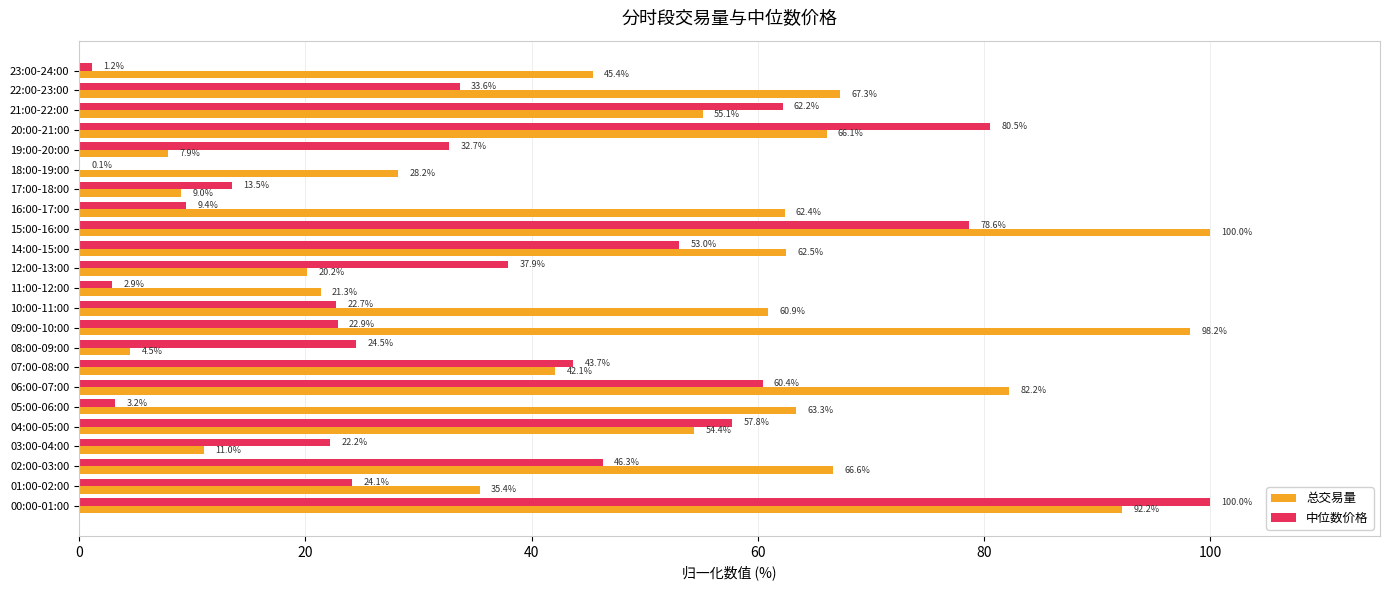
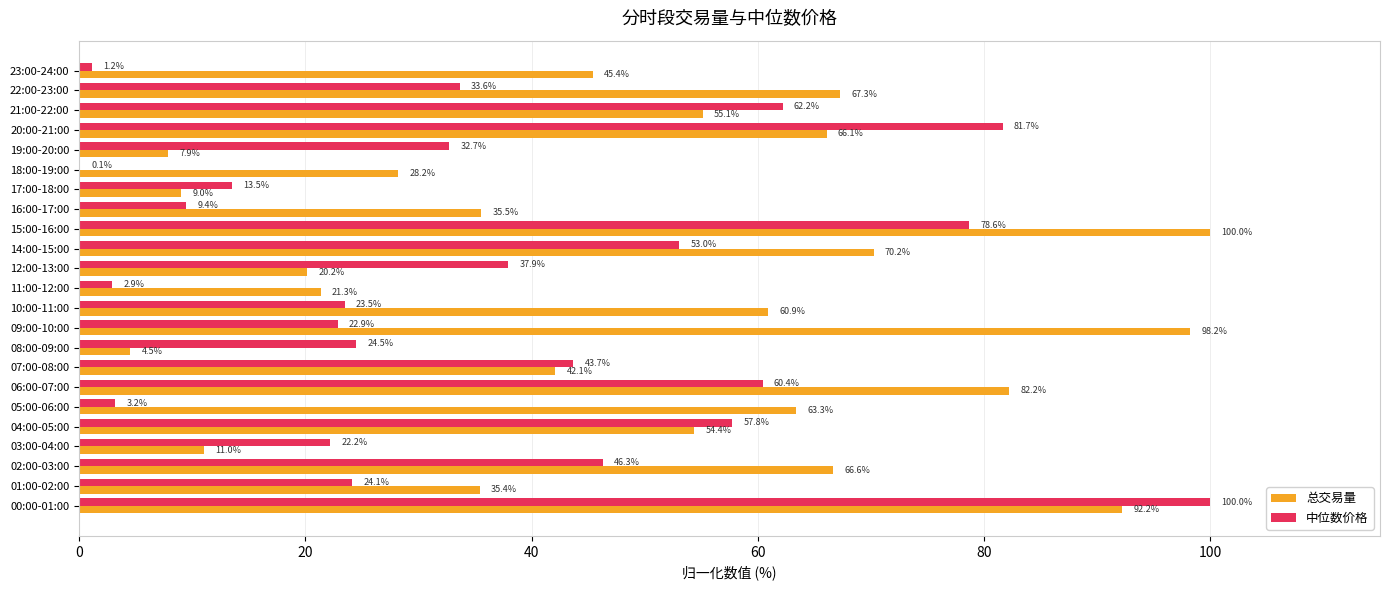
中位数价格, 20:00-21:00: 80.5% -> 81.7%
总交易量, 16:00-17:00: 62.4% -> 35.5%
总交易量, 14:00-15:00: 62.5% -> 70.2%
中位数价格, 10:00-11:00: 22.7% -> 23.5%
